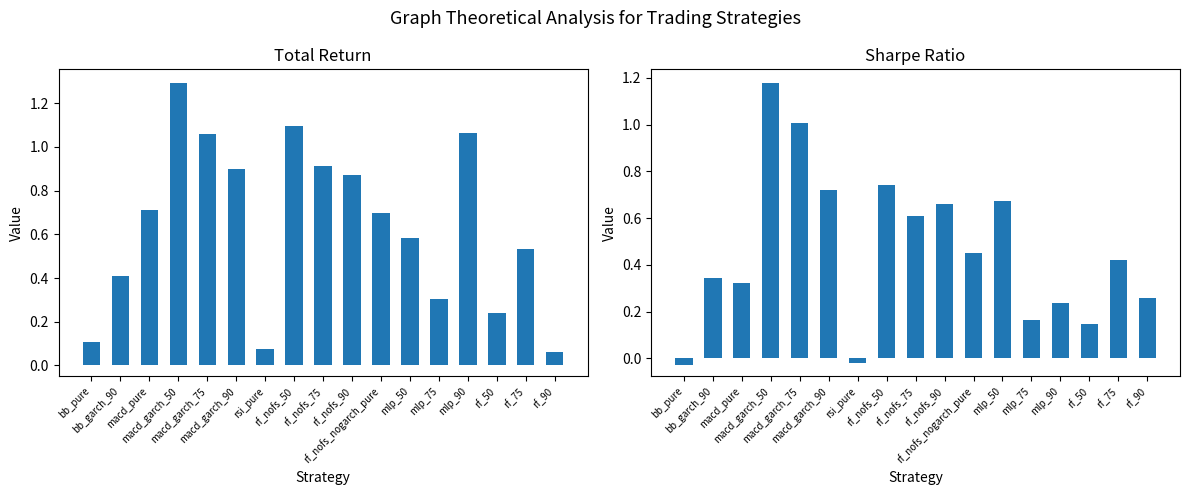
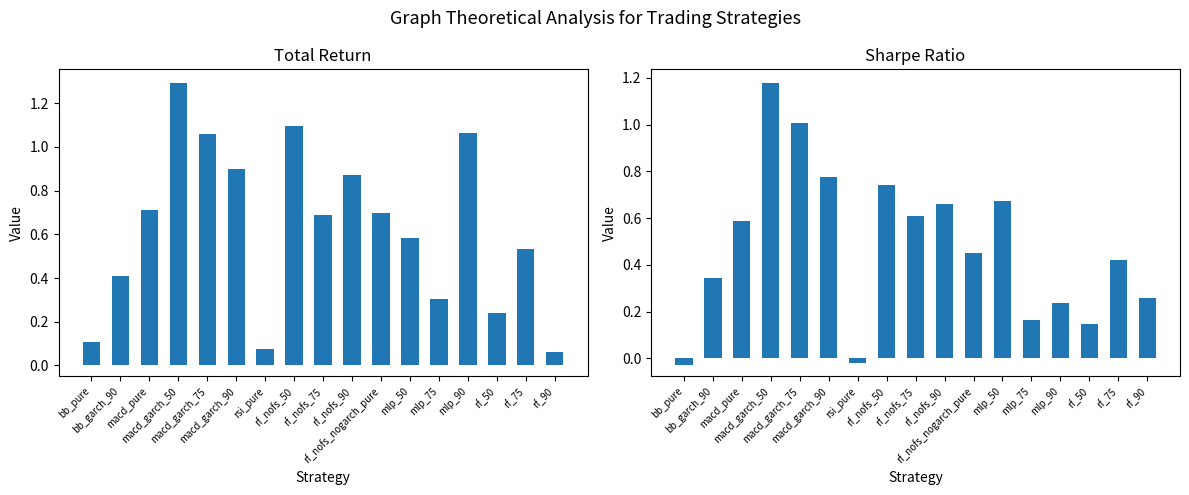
Total Return, rf_nofs_75: 0.91 -> 0.69
Sharpe Ratio, macd_pure: 0.32 -> 0.59
Sharpe Ratio, macd_garch_90: 0.72 -> 0.77
